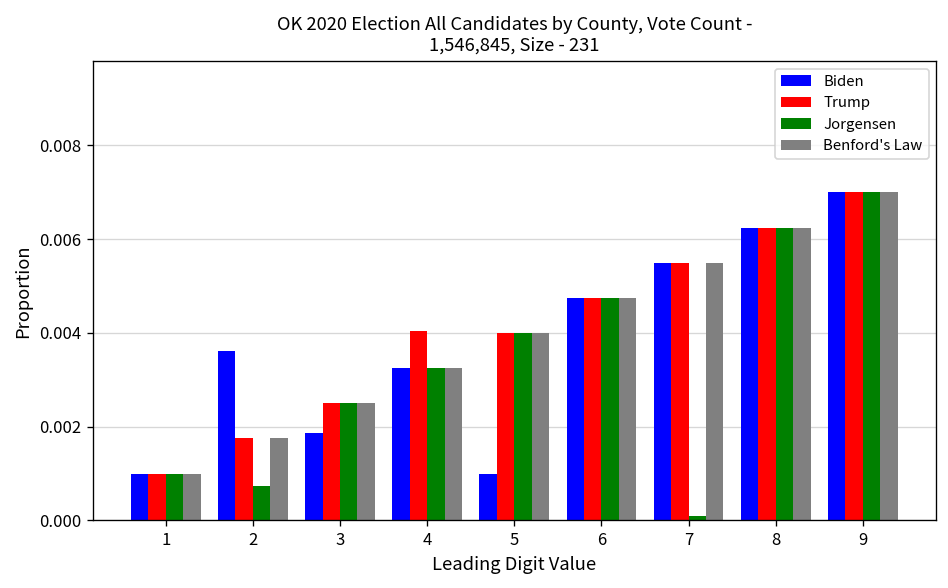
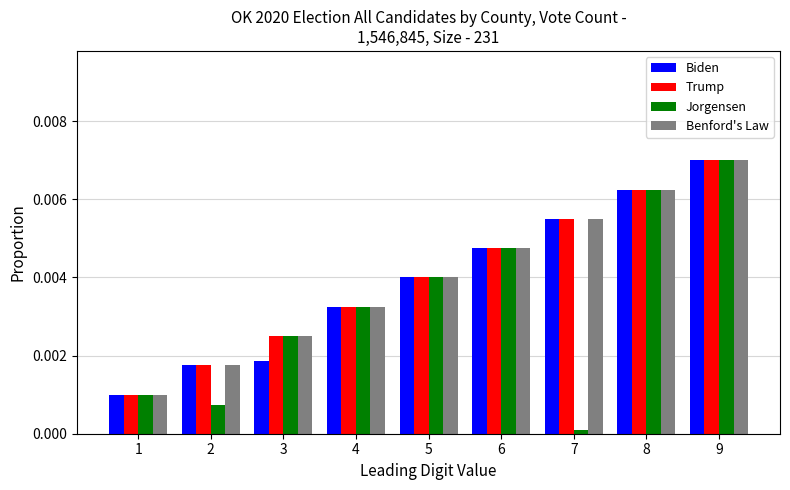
Biden, 2: 0.0036 -> 0.0017
Trump, 4: 0.0041 -> 0.0033
Biden, 5: 0.001 -> 0.004
